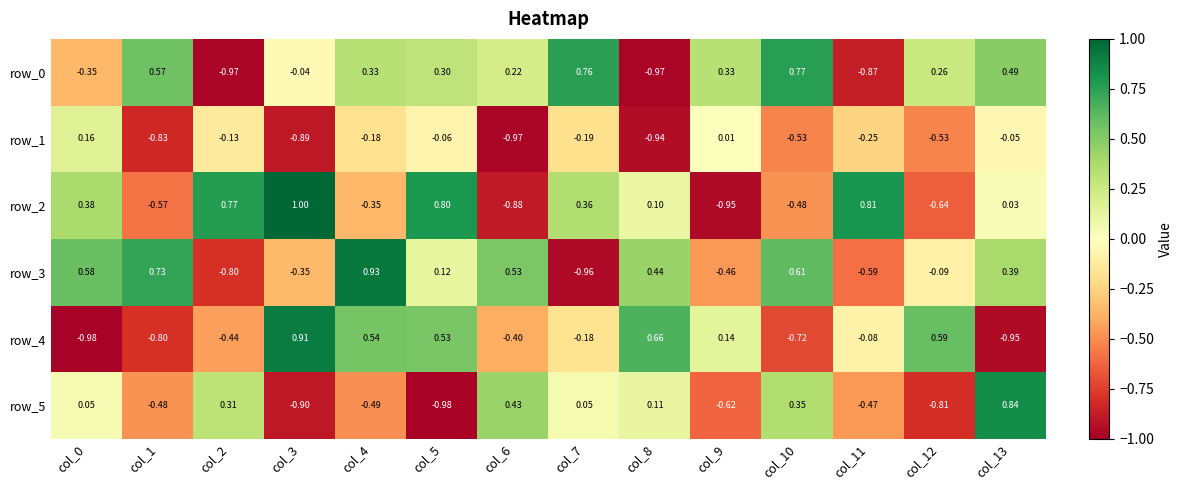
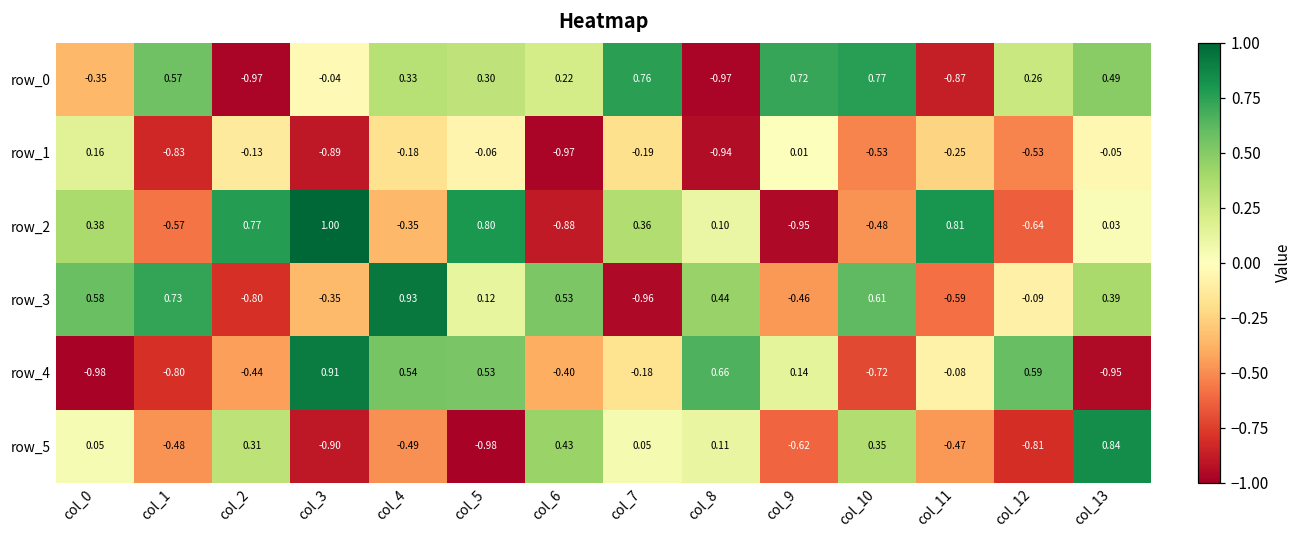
row_0, col_9: 0.33 -> 0.72
